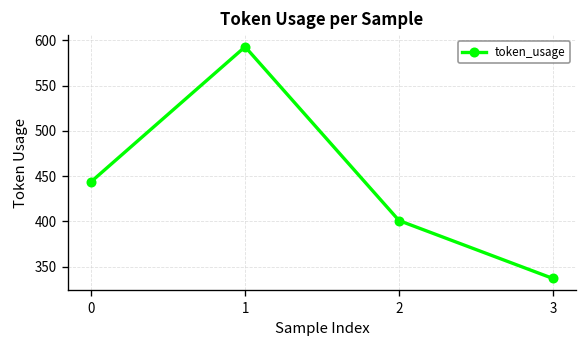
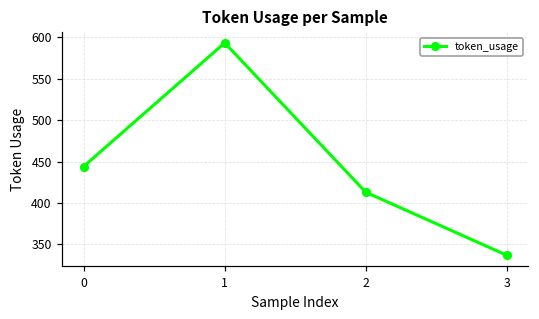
2: 400 -> 410
